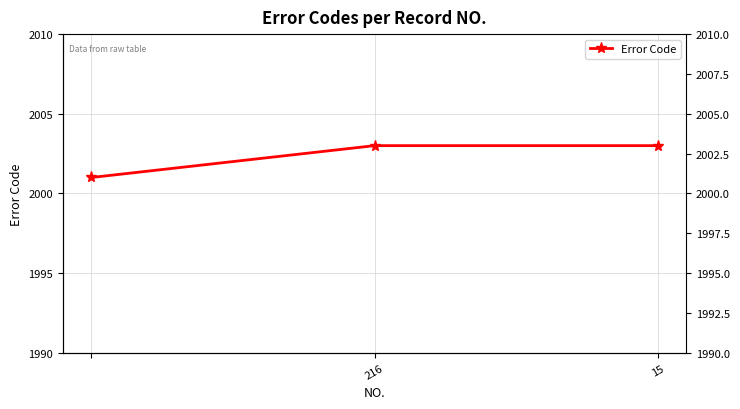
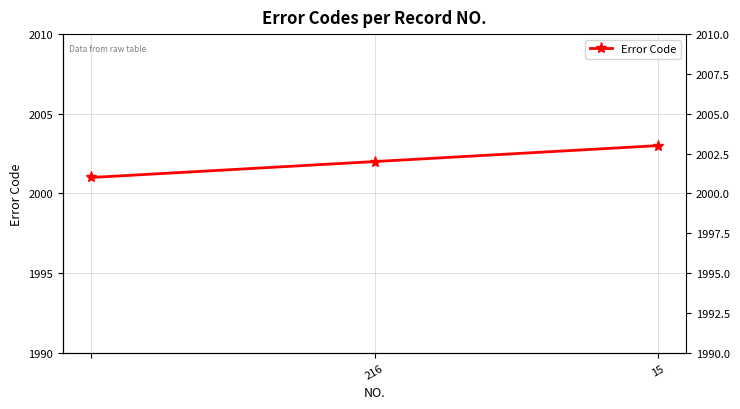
216: 2003 -> 2002
